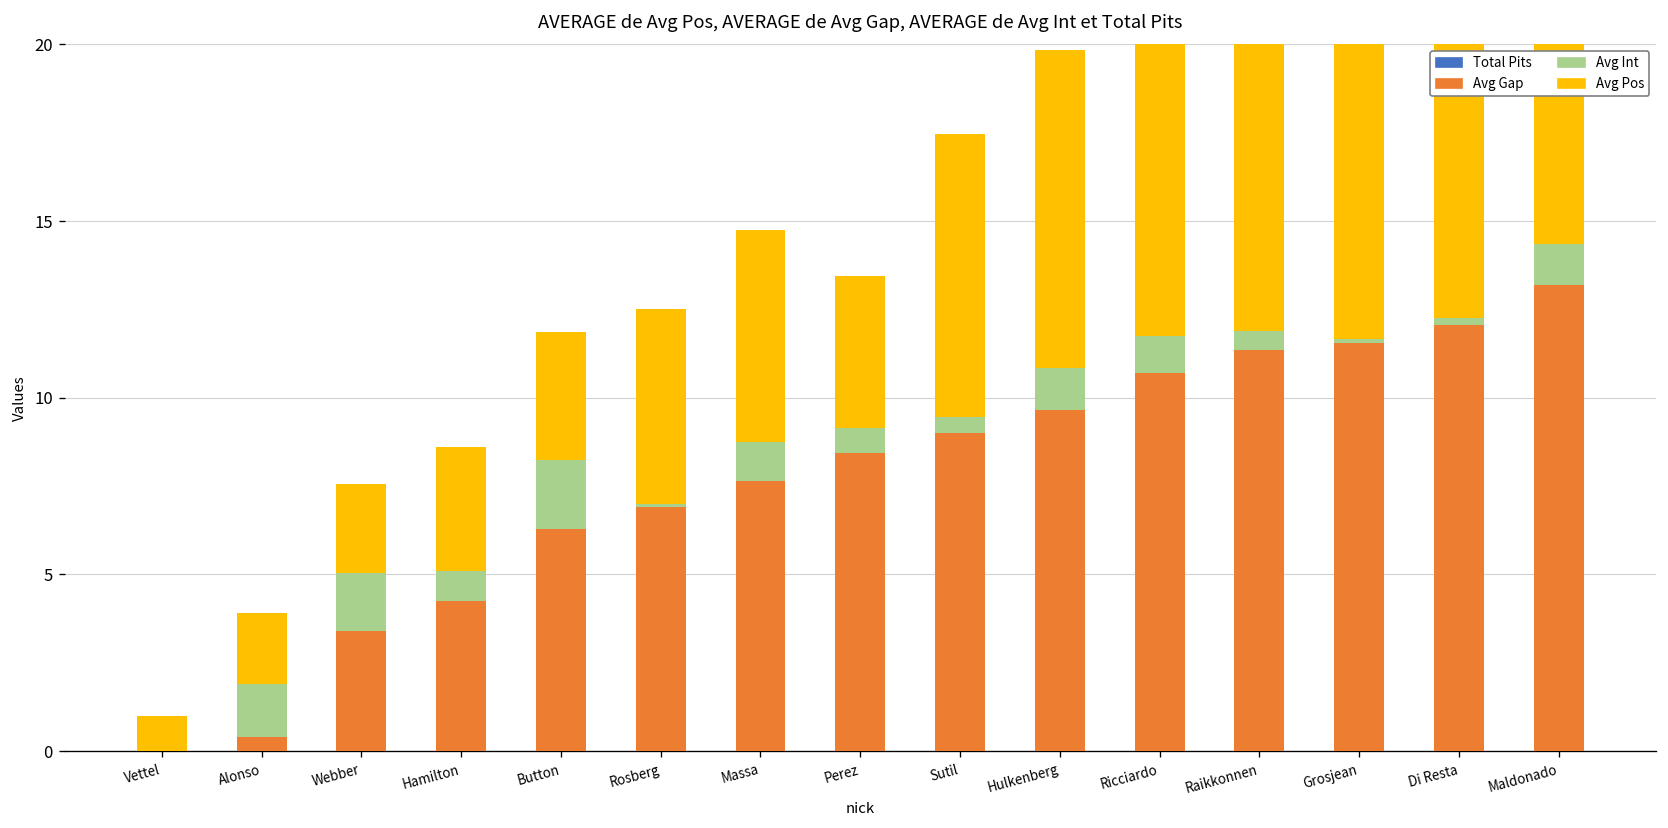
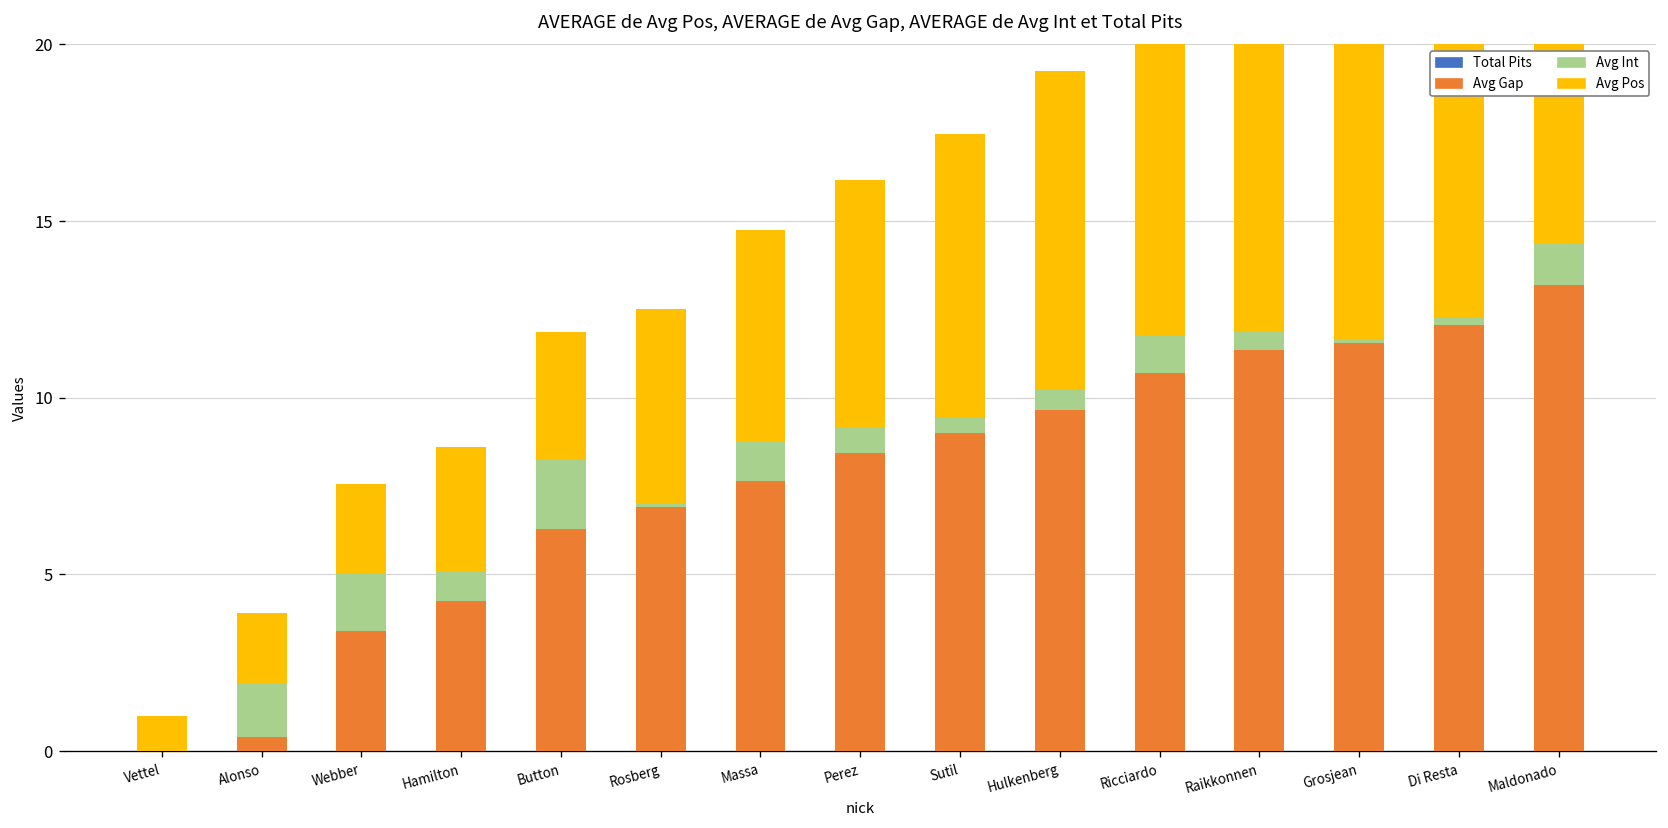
Avg Pos, Perez: 4.3 -> 7.0
Avg Int, Hulkenberg: 1.2 -> 0.6
